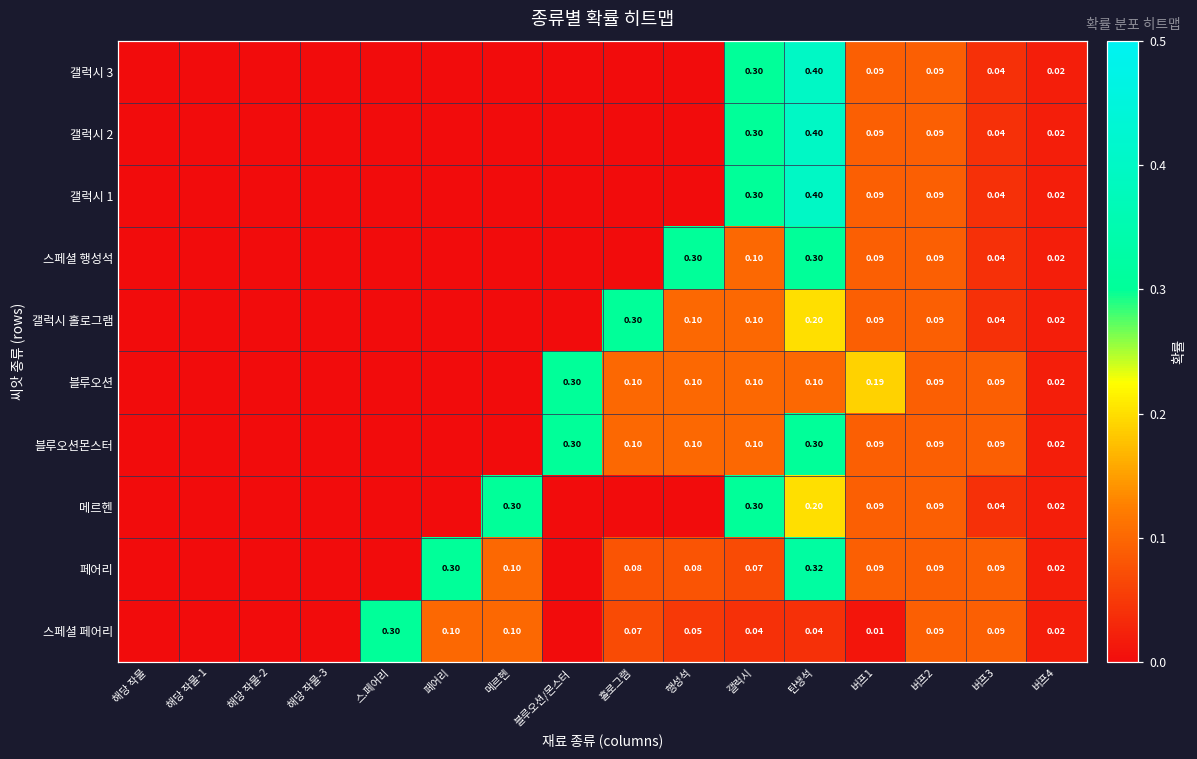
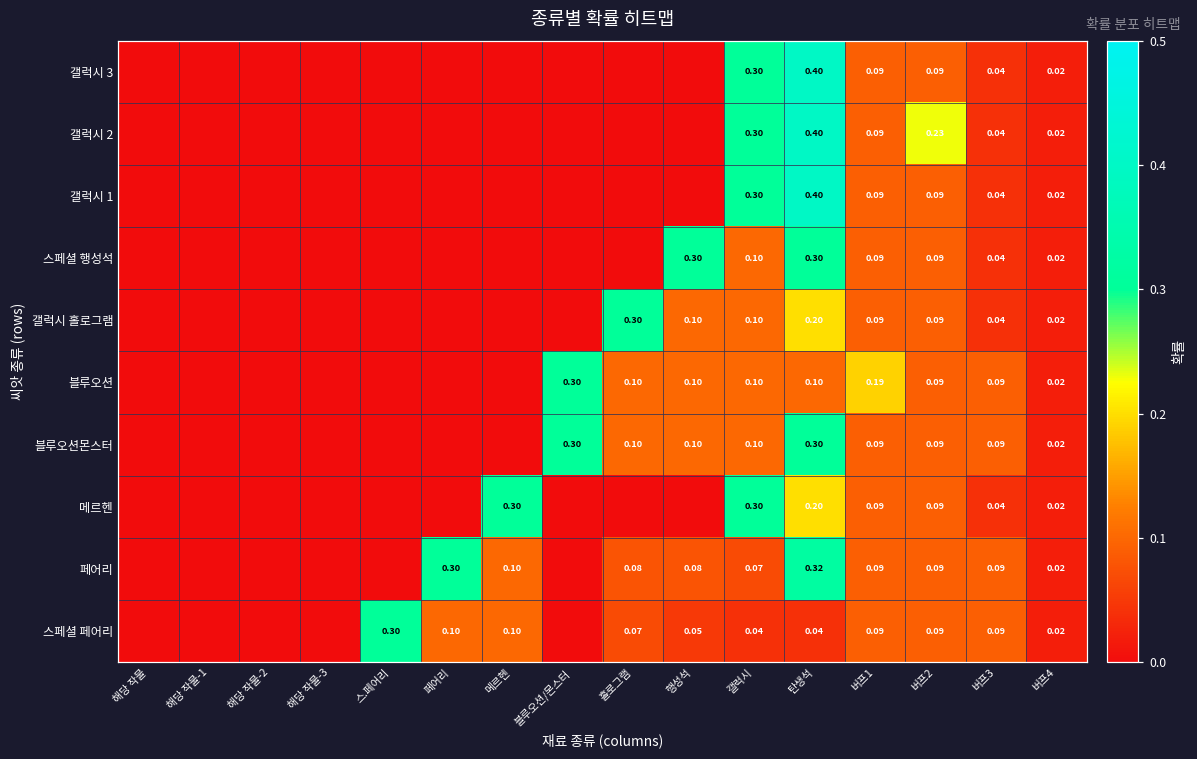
갤럭시 2, 버프2: 0.09 -> 0.23
스페셜 페어리, 버프1: 0.01 -> 0.09
